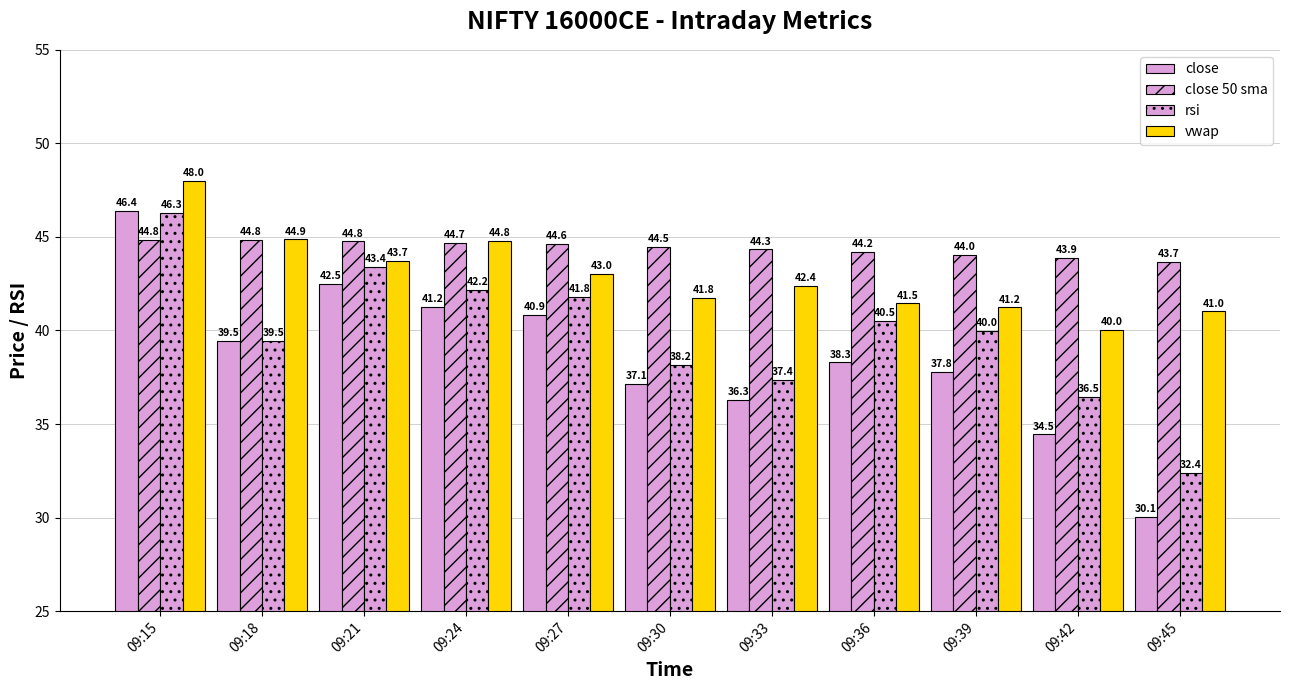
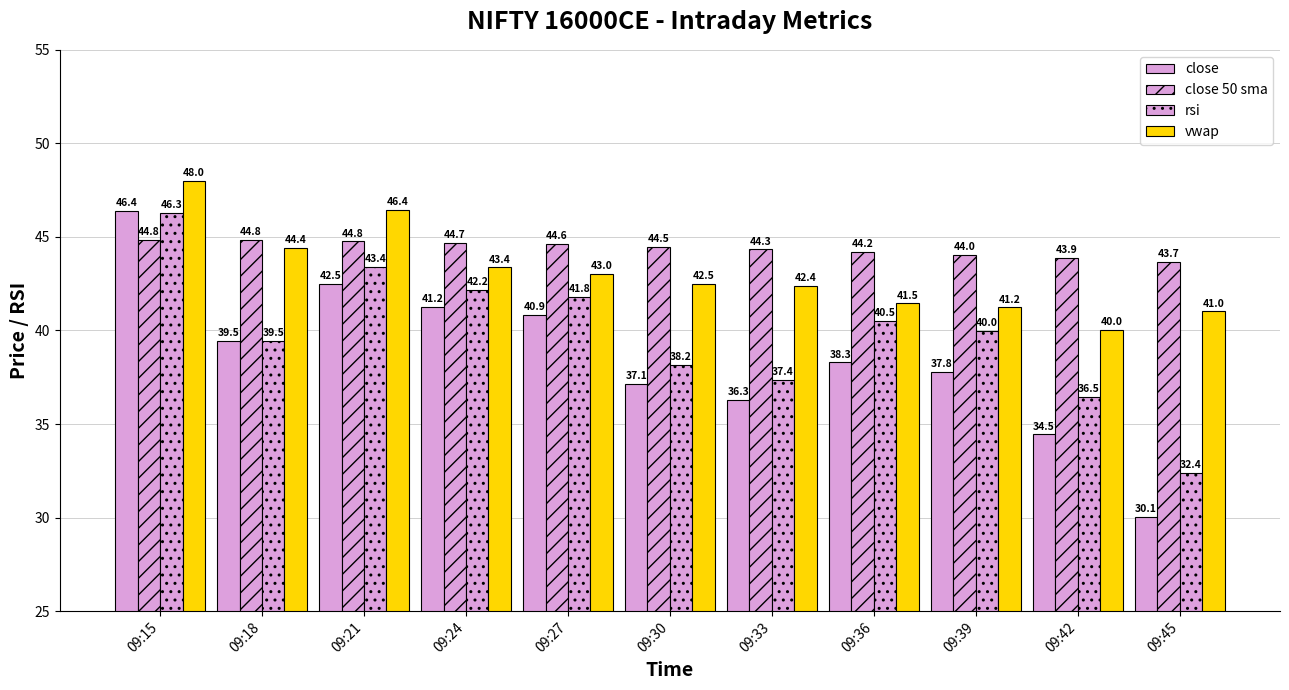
vwap, 09:18: 44.9 -> 44.4
vwap, 09:21: 43.7 -> 46.4
vwap, 09:24: 44.8 -> 43.4
vwap, 09:30: 41.8 -> 42.5
